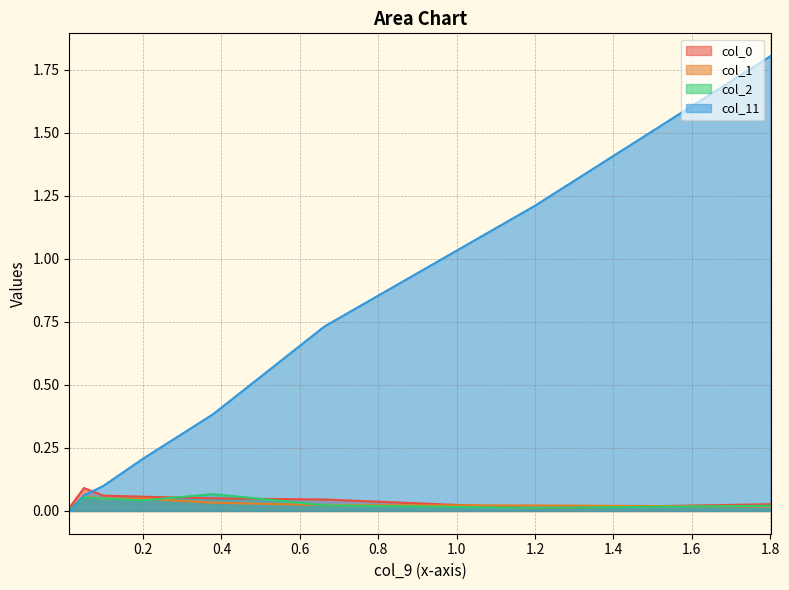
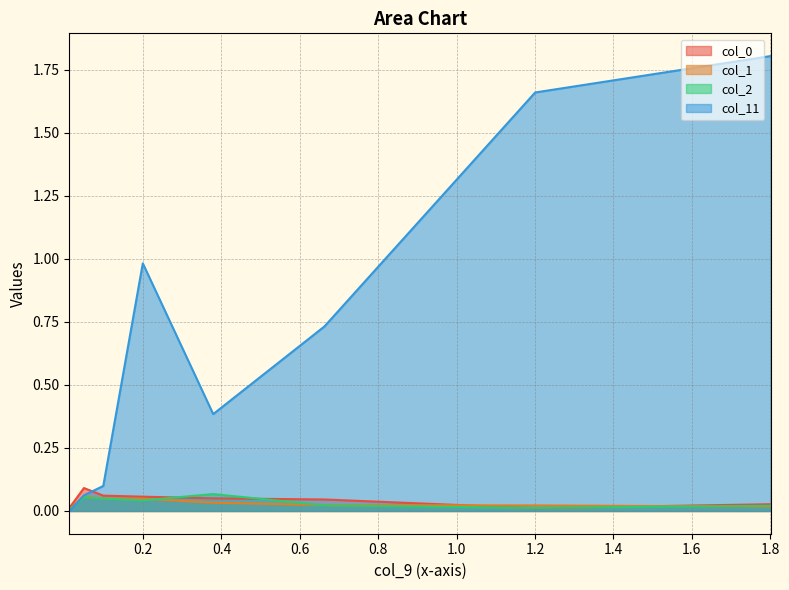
col_11, 0.2: 0.21 -> 0.98
col_11, 1.2: 1.21 -> 1.66
